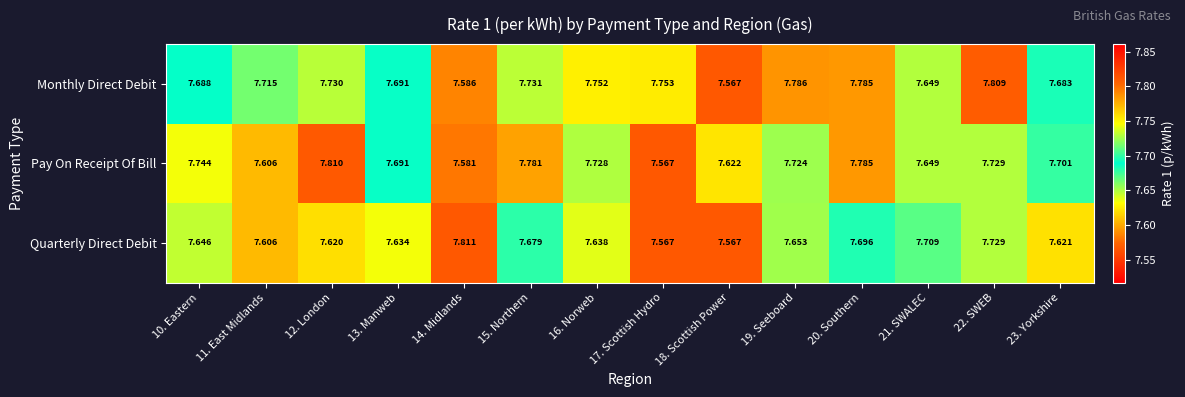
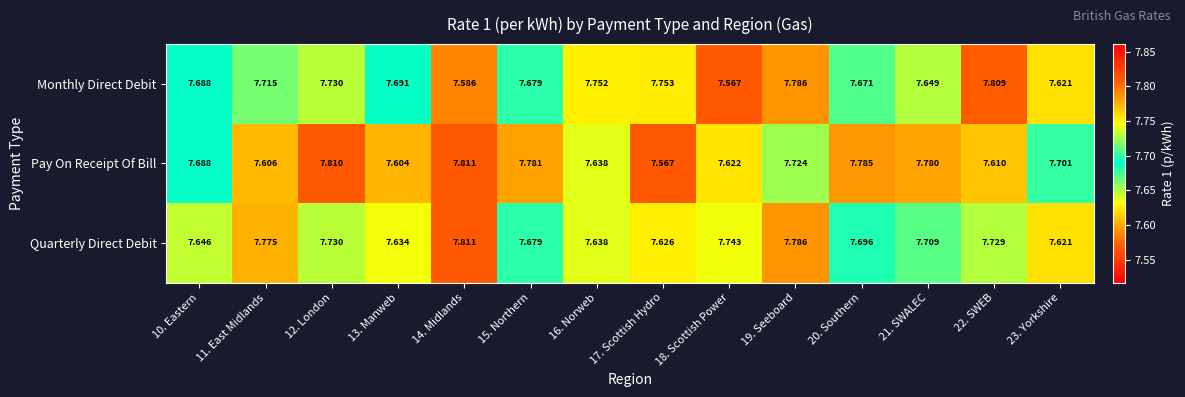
Monthly Direct Debit, 15. Northern: 7.731 -> 7.679
Monthly Direct Debit, 20. Southern: 7.785 -> 7.671
Monthly Direct Debit, 23. Yorkshire: 7.683 -> 7.621
Pay On Receipt Of Bill, 10. Eastern: 7.744 -> 7.688
Pay On Receipt Of Bill, 13. Manweb: 7.691 -> 7.604
Pay On Receipt Of Bill, 14. Midlands: 7.581 -> 7.811
Pay On Receipt Of Bill, 16. Norweb: 7.728 -> 7.638
Pay On Receipt Of Bill, 21. SWALEC: 7.649 -> 7.780
Pay On Receipt Of Bill, 22. SWEB: 7.729 -> 7.610
Quarterly Direct Debit, 11. East Midlands: 7.606 -> 7.775
Quarterly Direct Debit, 12. London: 7.620 -> 7.730
Quarterly Direct Debit, 17. Scottish Hydro: 7.567 -> 7.626
Quarterly Direct Debit, 18. Scottish Power: 7.567 -> 7.743
Quarterly Direct Debit, 19. Seeboard: 7.653 -> 7.786
